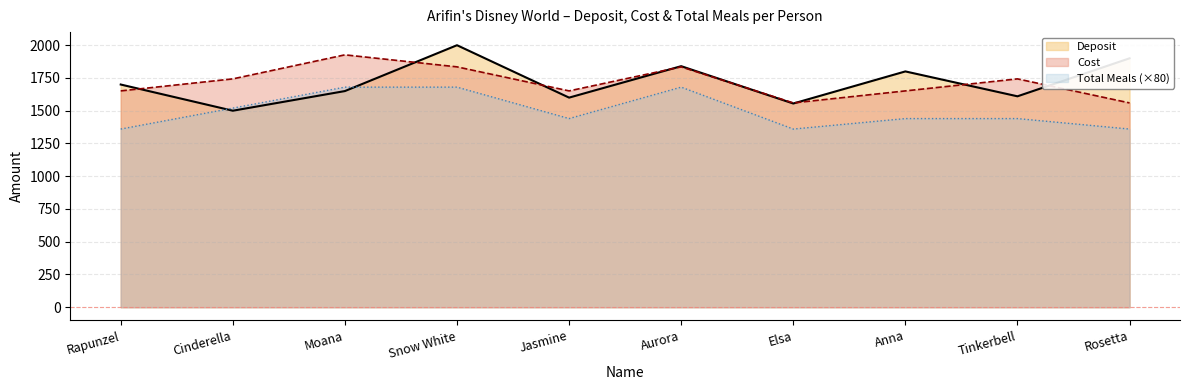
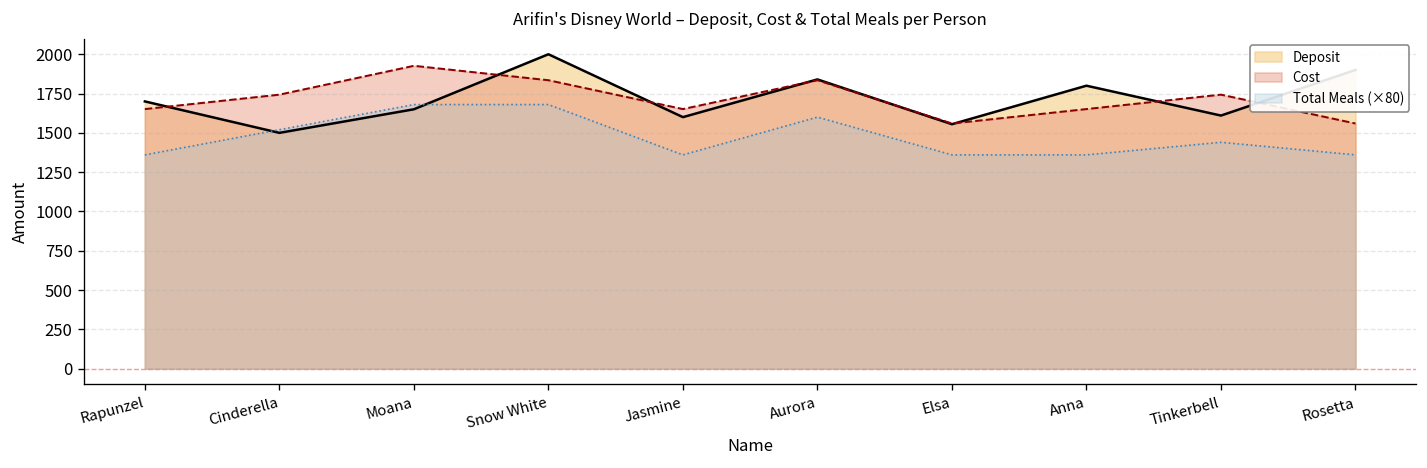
Total Meals (×80), Jasmine: 1440 -> 1360
Total Meals (×80), Aurora: 1680 -> 1600
Total Meals (×80), Anna: 1440 -> 1360
